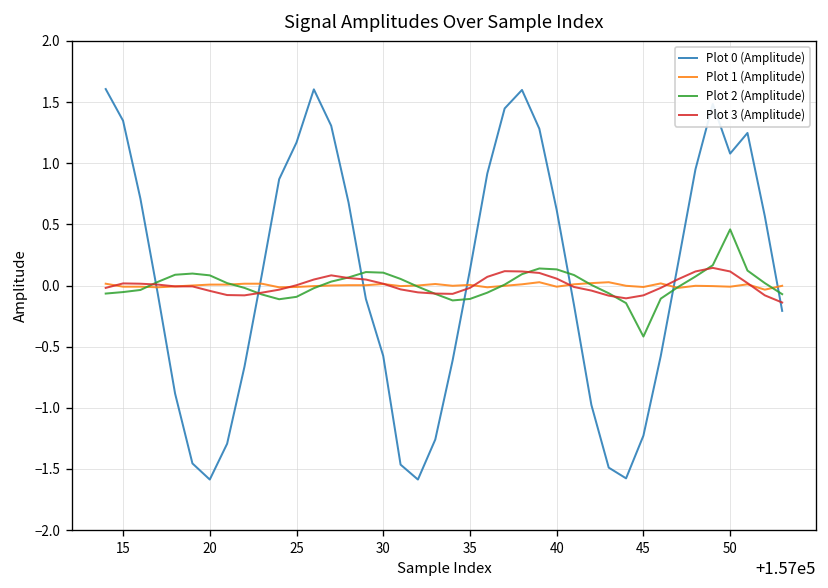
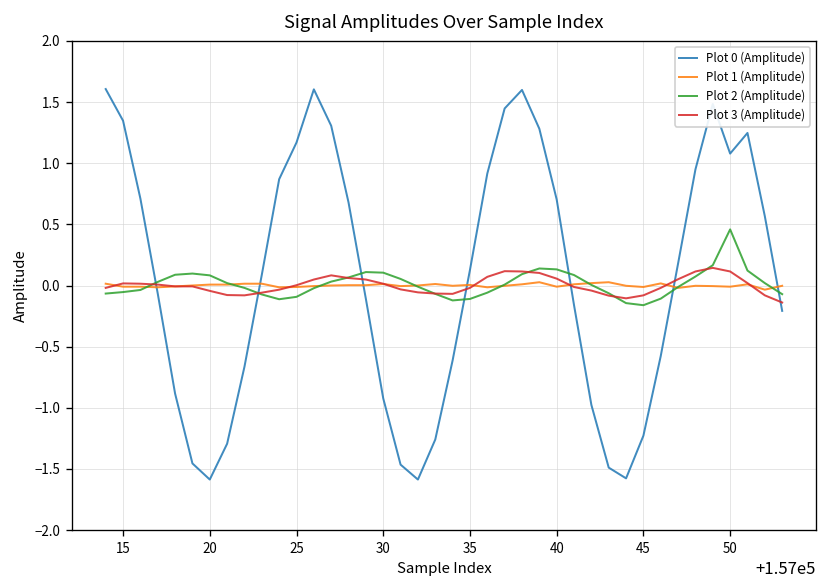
Plot 0 (Amplitude), 30: -0.58 -> -0.92
Plot 0 (Amplitude), 40: 0.62 -> 0.70
Plot 2 (Amplitude), 45: -0.42 -> -0.16
